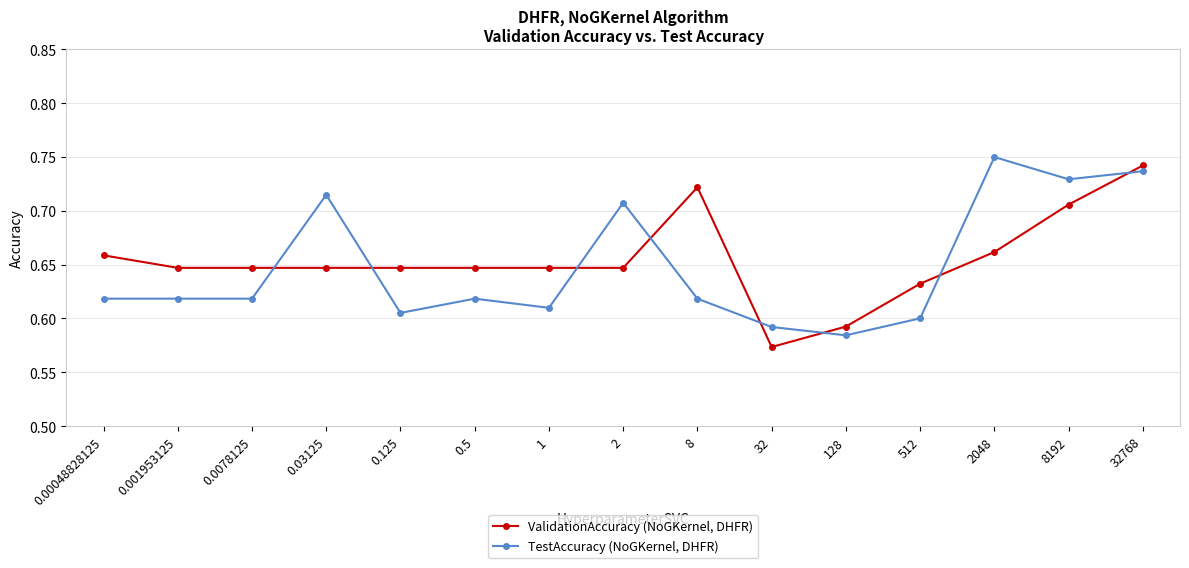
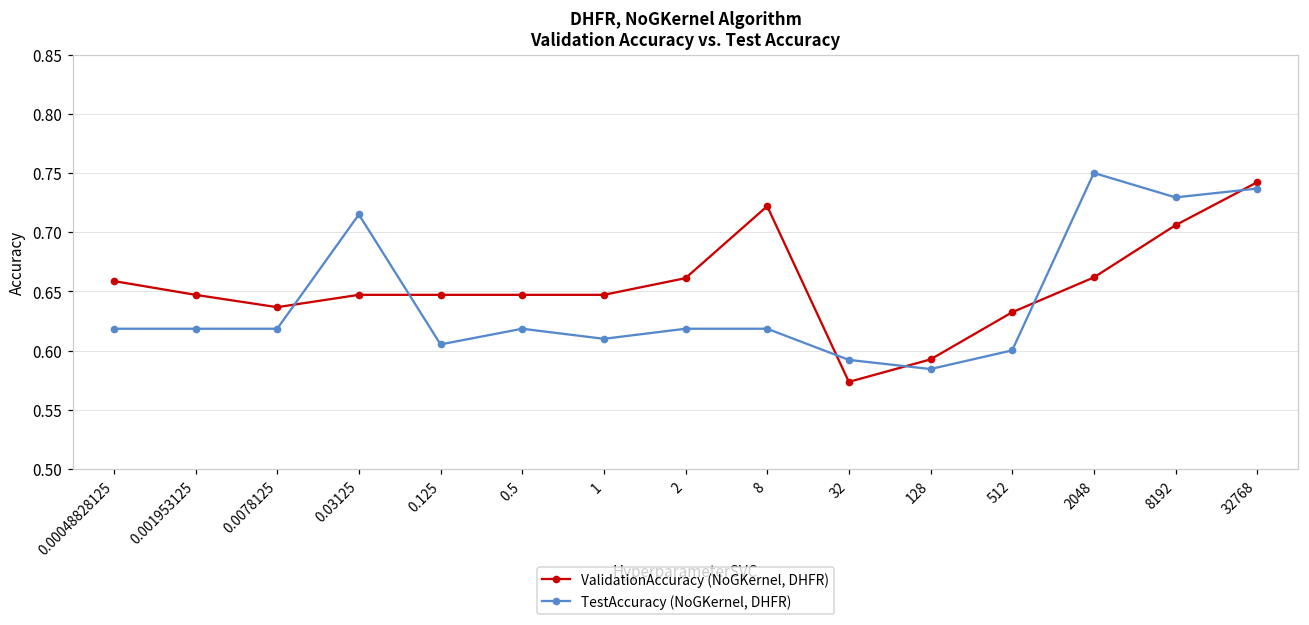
ValidationAccuracy (NoGKernel, DHFR), 0.0078125: 0.647 -> 0.637
ValidationAccuracy (NoGKernel, DHFR), 2: 0.647 -> 0.661
TestAccuracy (NoGKernel, DHFR), 2: 0.708 -> 0.618
